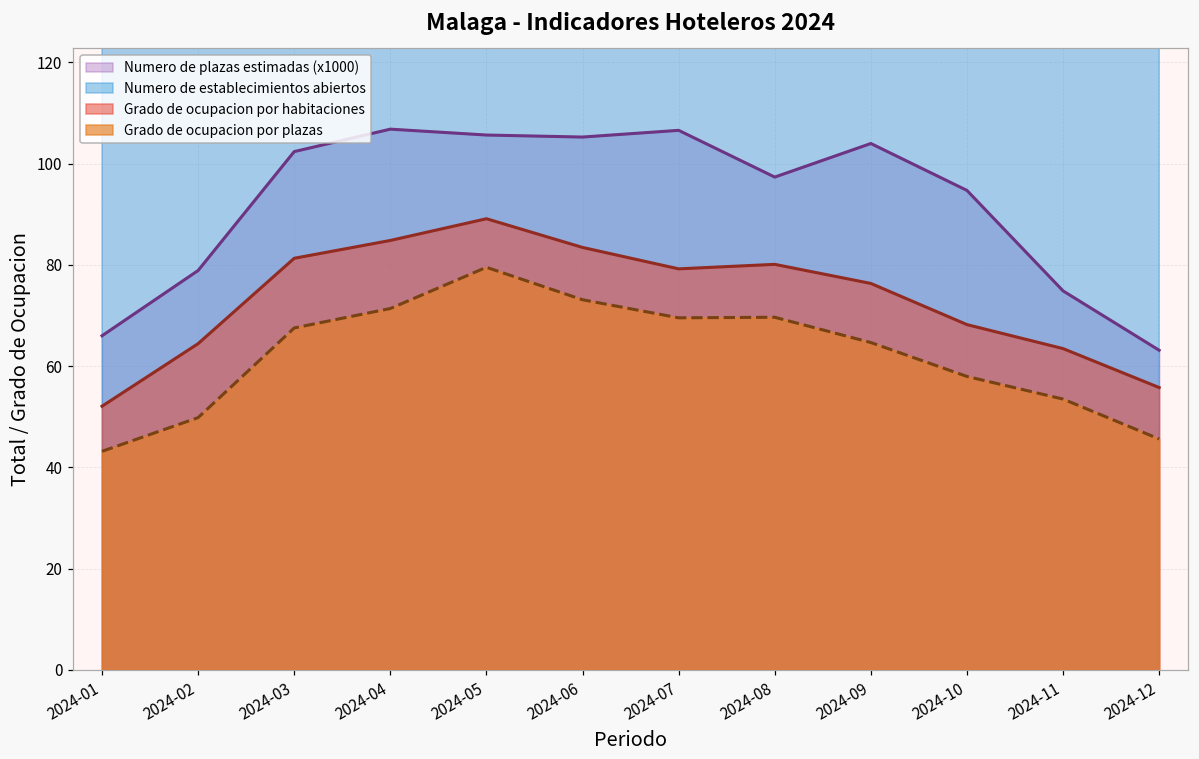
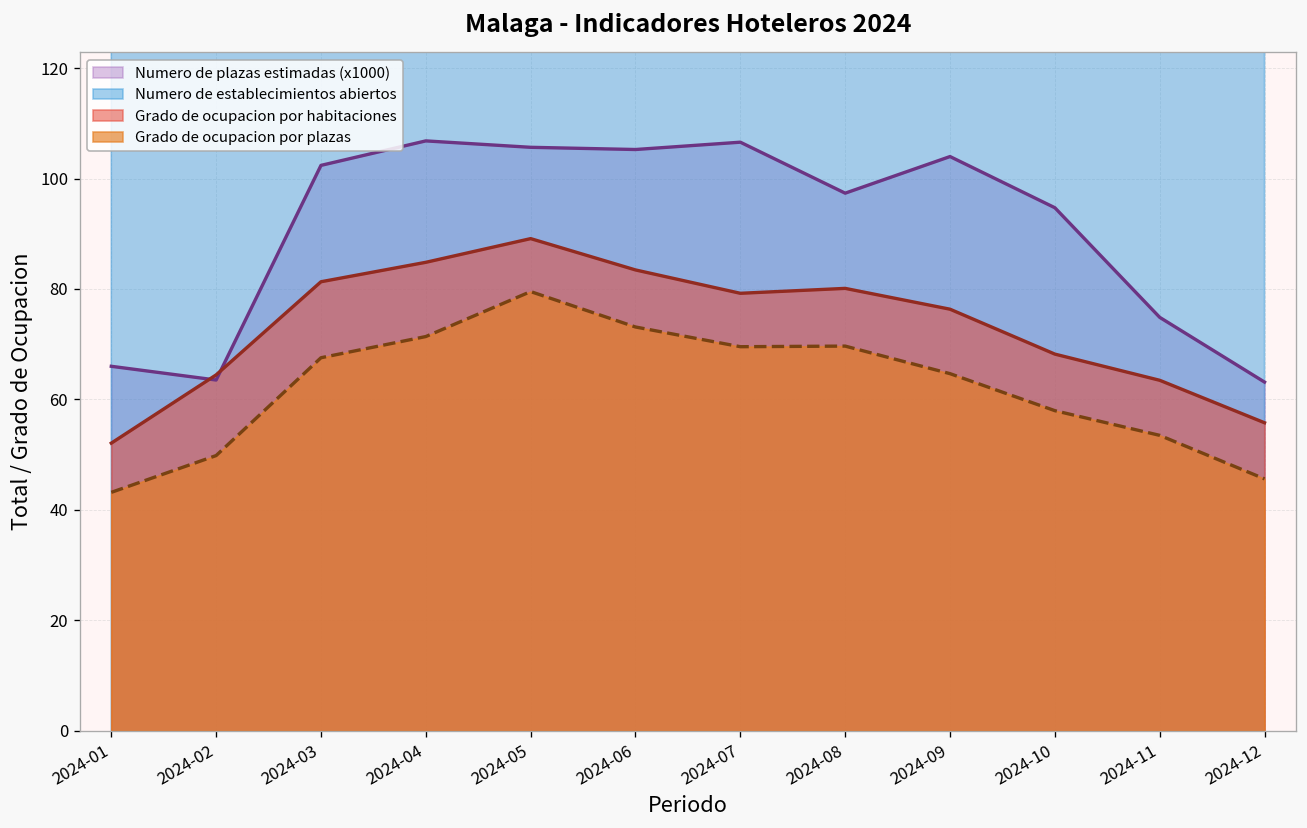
Numero de plazas estimadas (x1000), 2024-02: 79 -> 64
